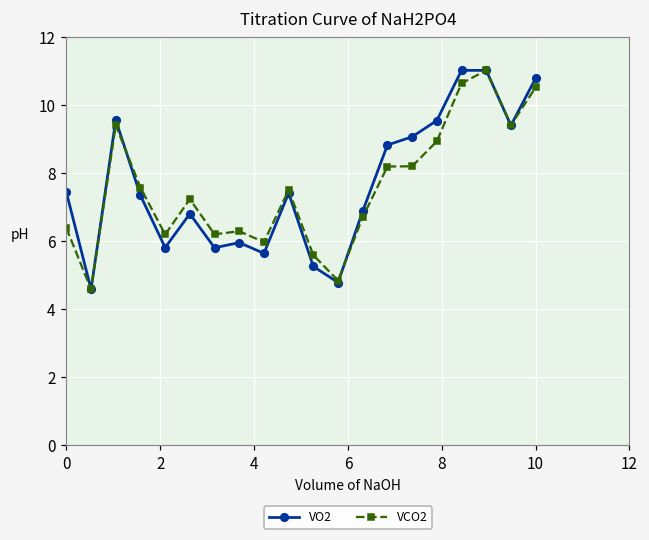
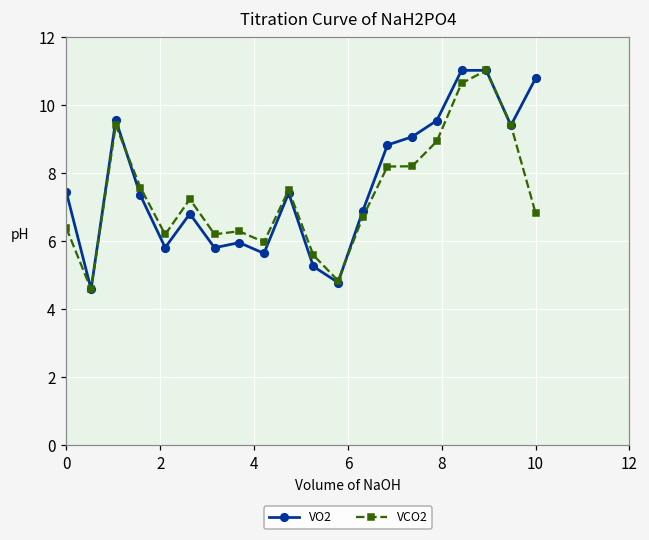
VCO2, 10: 10.5 -> 6.8
